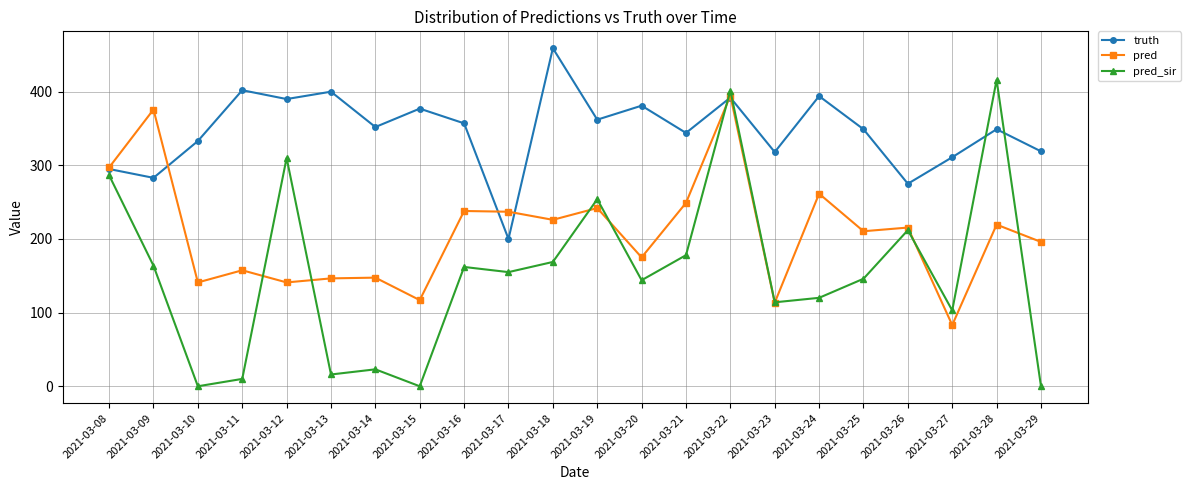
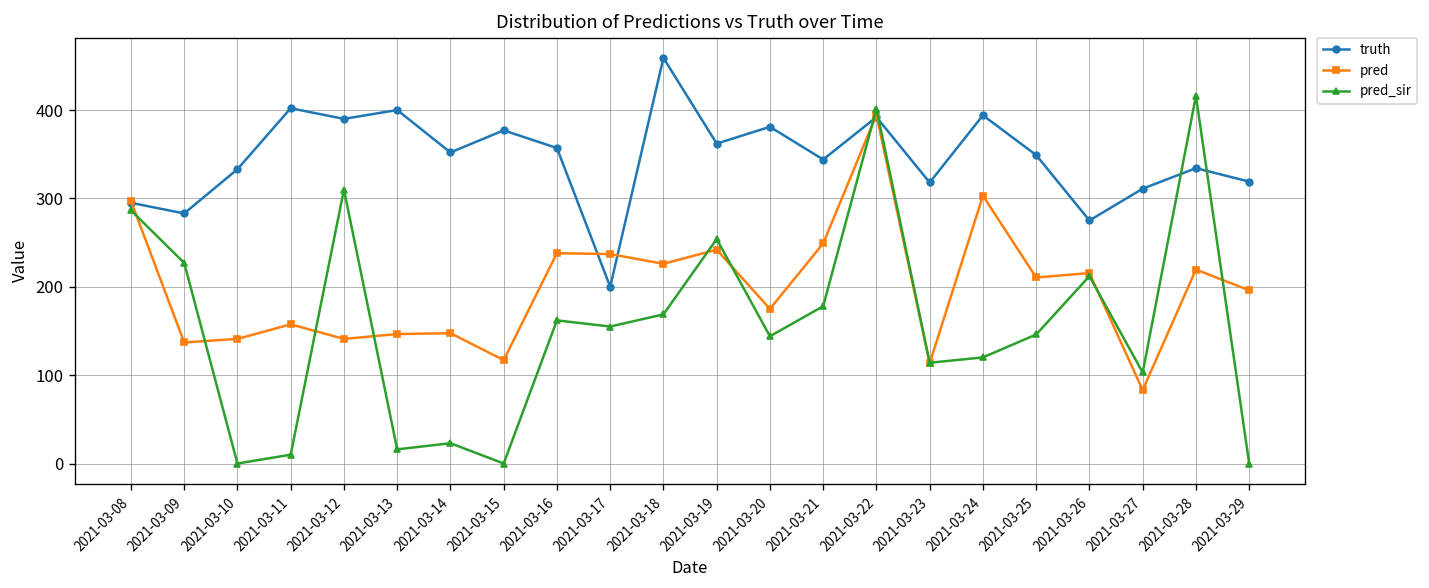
pred, 2021-03-09: 380 -> 140
pred_sir, 2021-03-09: 160 -> 230
pred, 2021-03-24: 260 -> 300
truth, 2021-03-28: 350 -> 330
